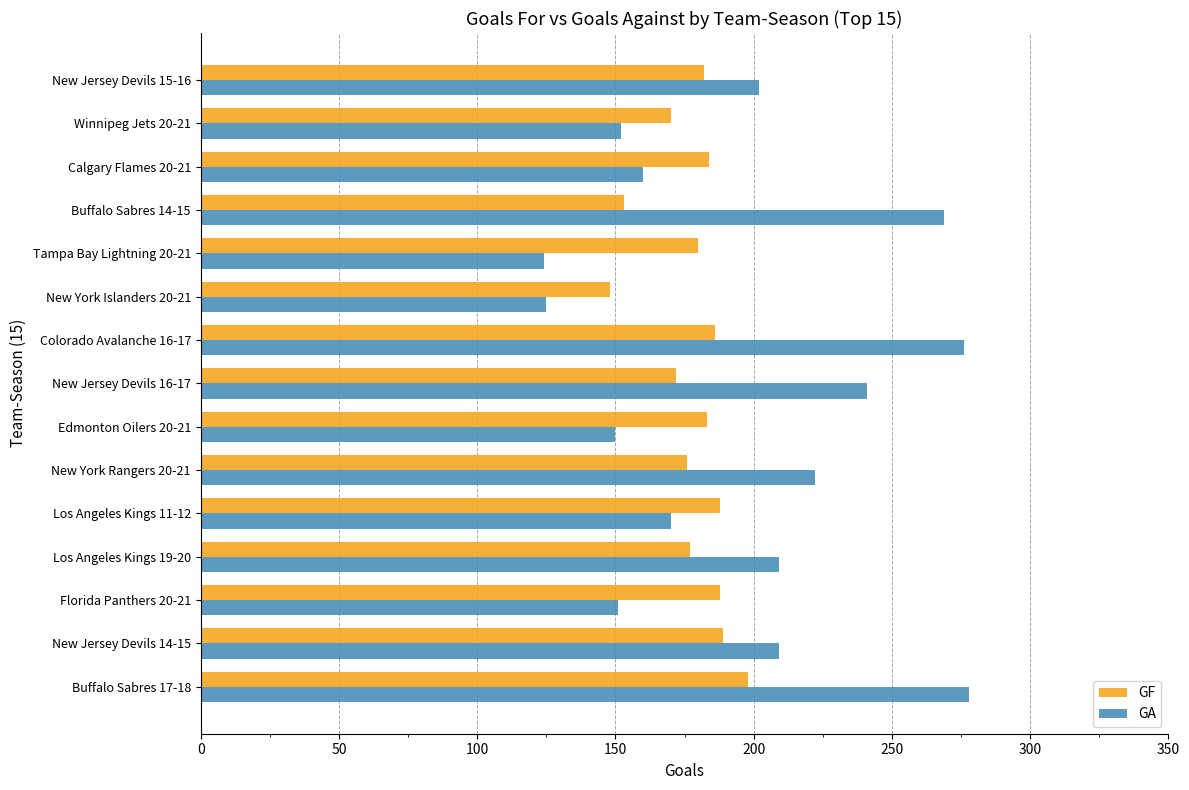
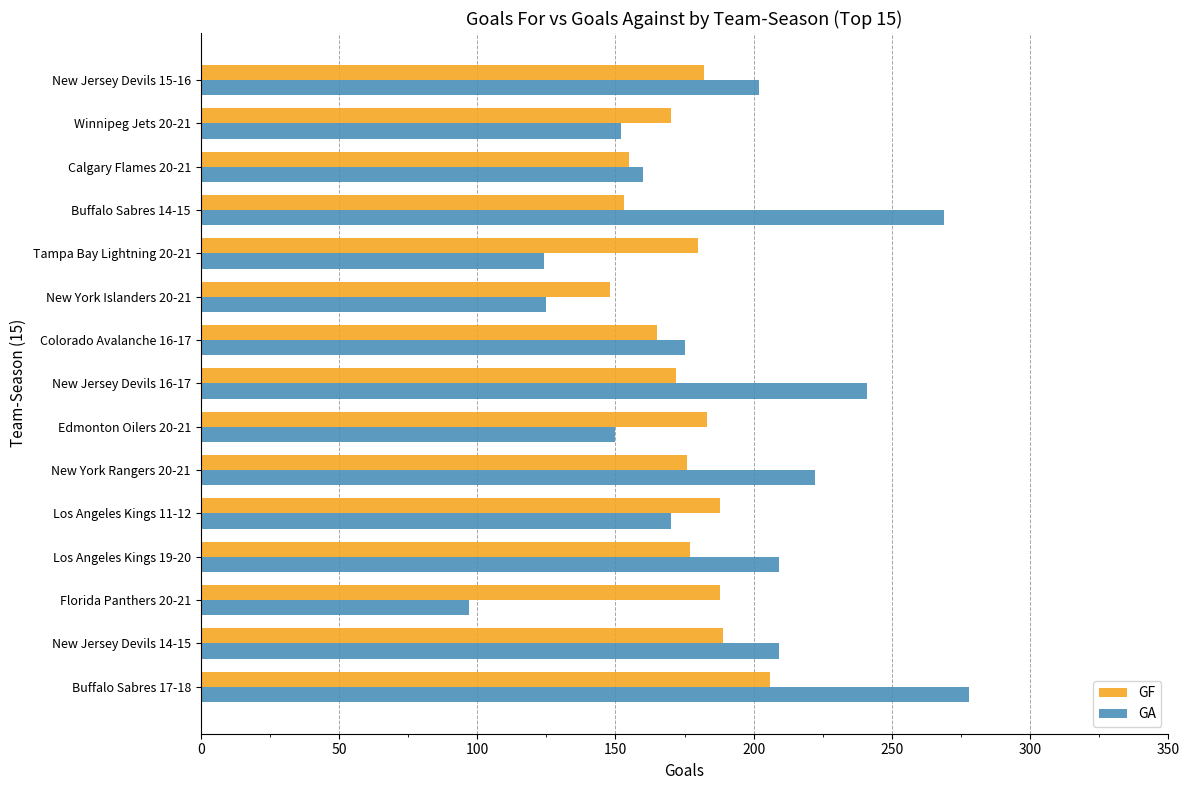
GF, Calgary Flames 20-21: 184 -> 155
GF, Colorado Avalanche 16-17: 186 -> 165
GA, Colorado Avalanche 16-17: 276 -> 175
GA, Florida Panthers 20-21: 151 -> 97
GF, Buffalo Sabres 17-18: 198 -> 206
